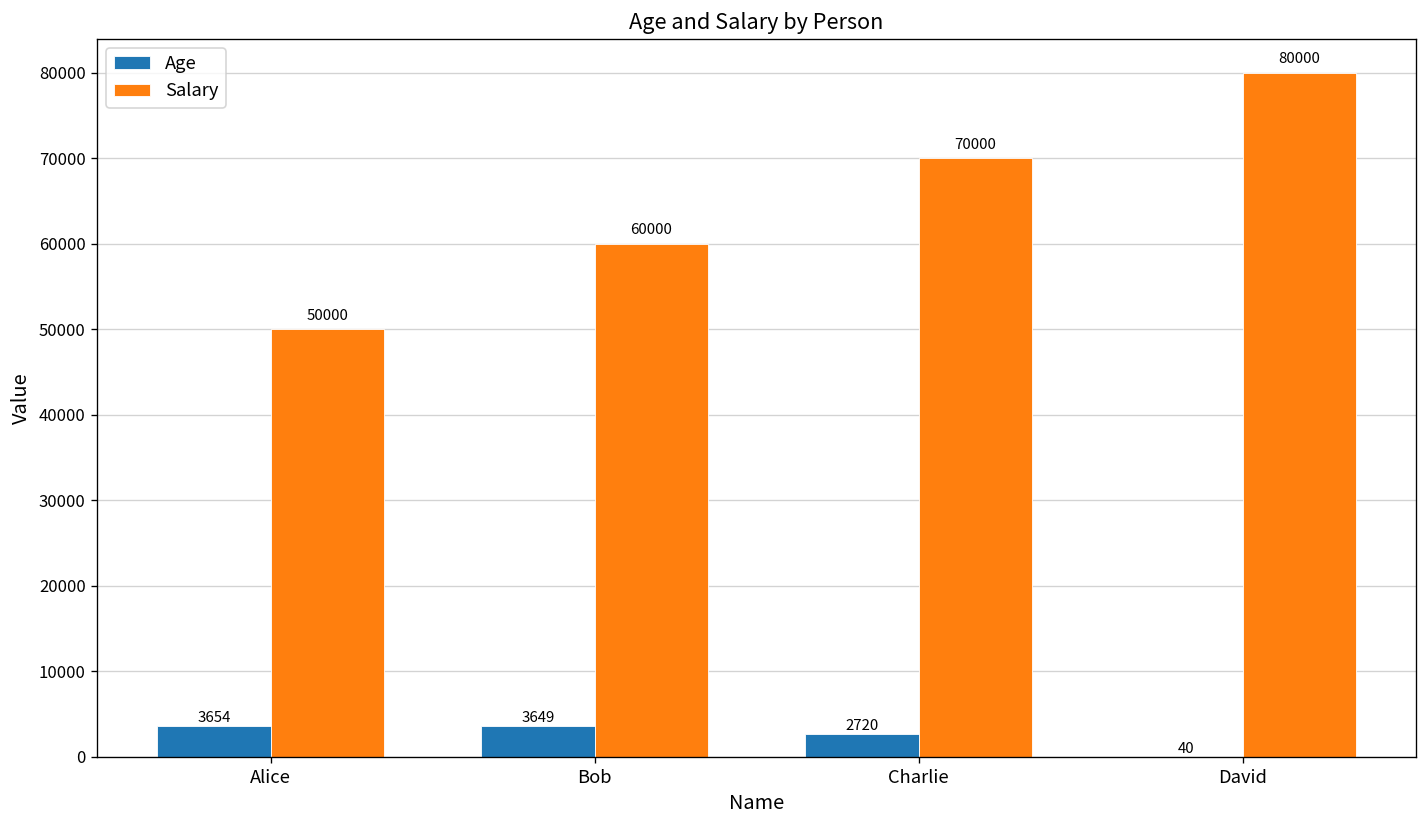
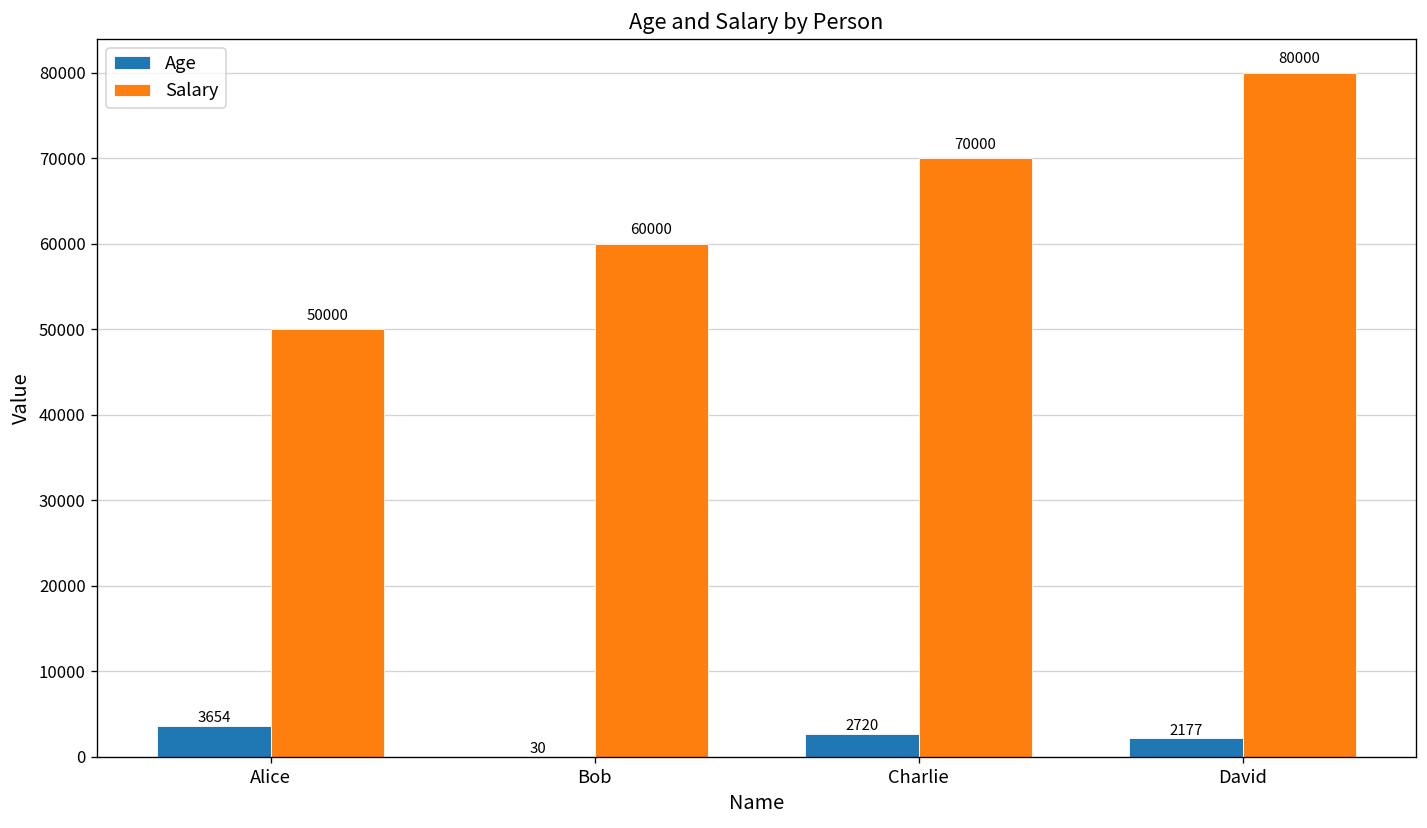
Age, Bob: 3649 -> 30
Age, David: 40 -> 2177
